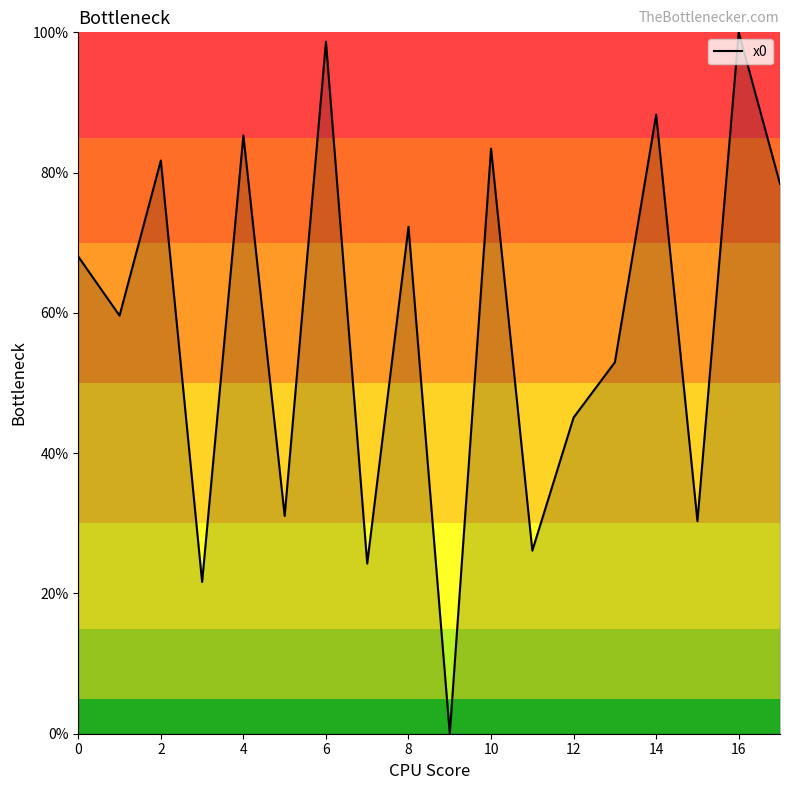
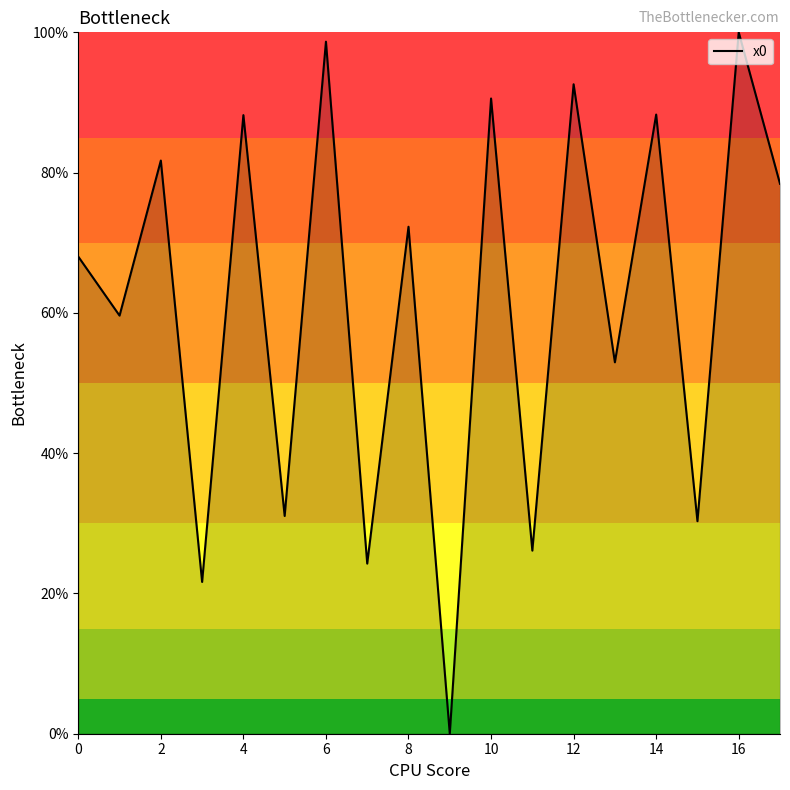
x0, 4: 85% -> 88%
x0, 10: 83% -> 91%
x0, 12: 45% -> 93%
